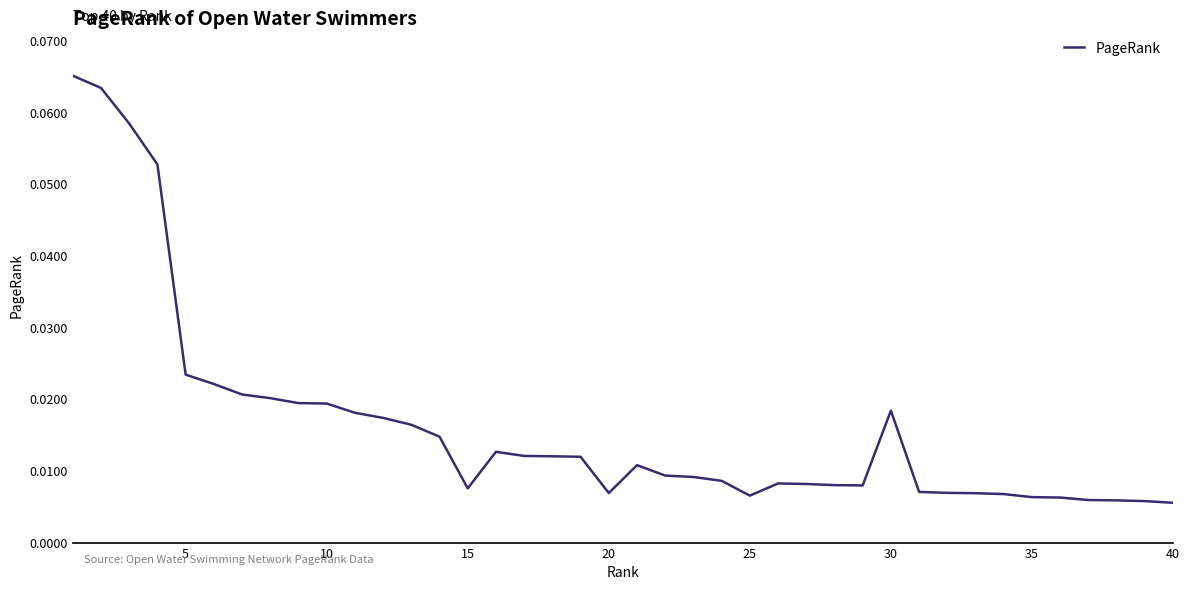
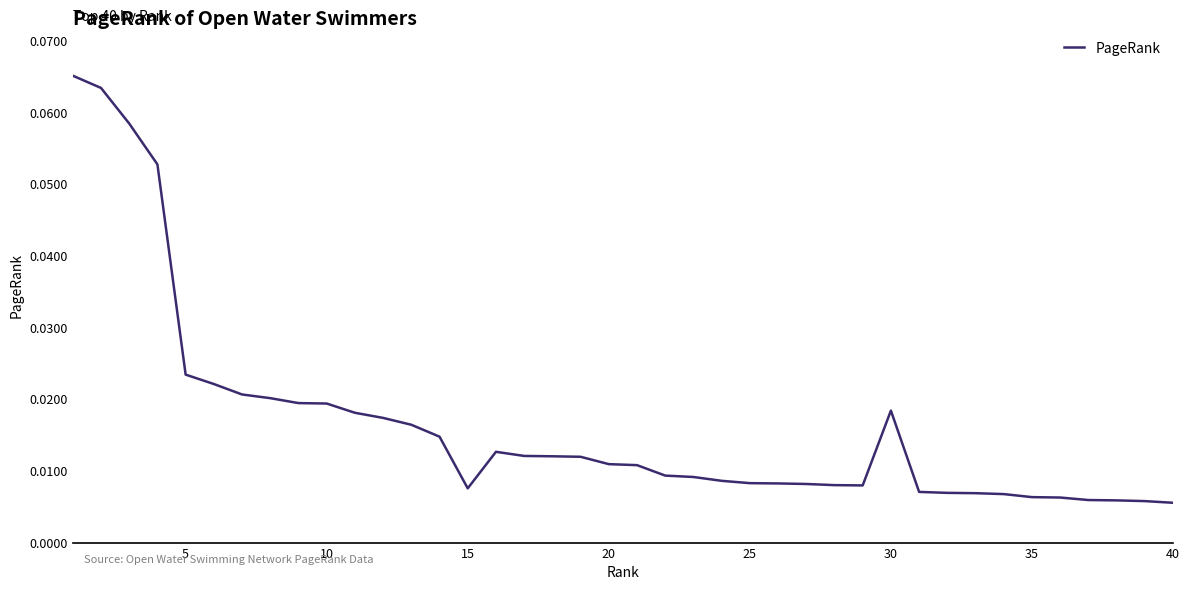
20: 0.007 -> 0.011
25: 0.007 -> 0.008
